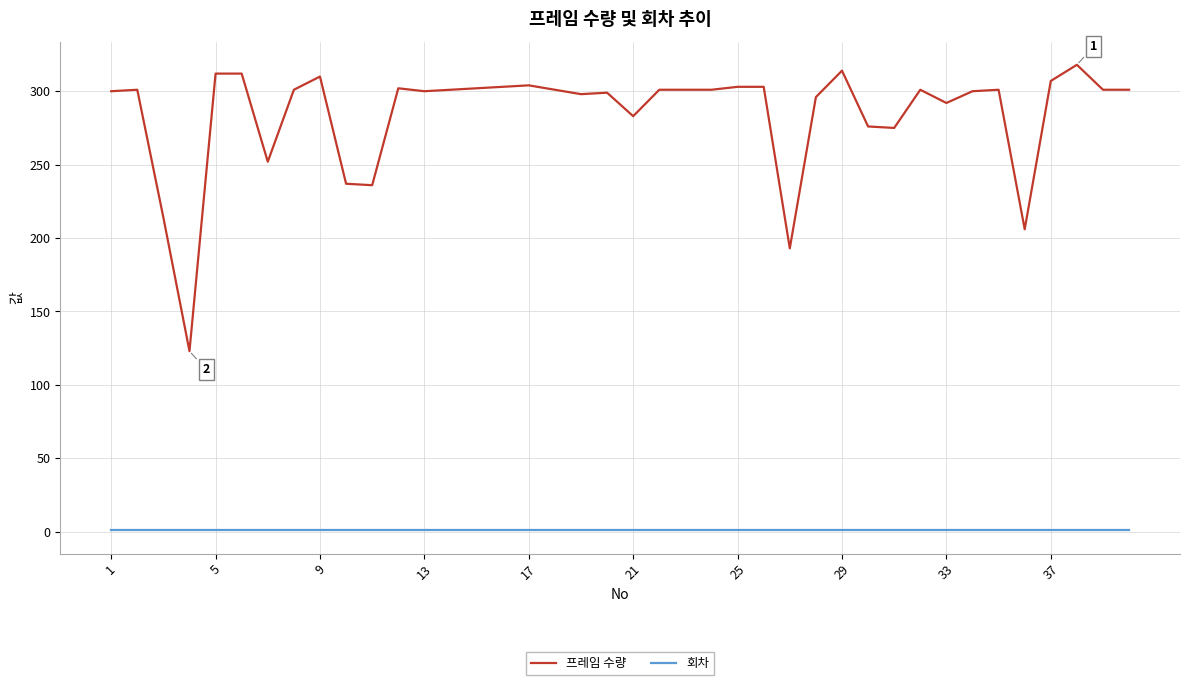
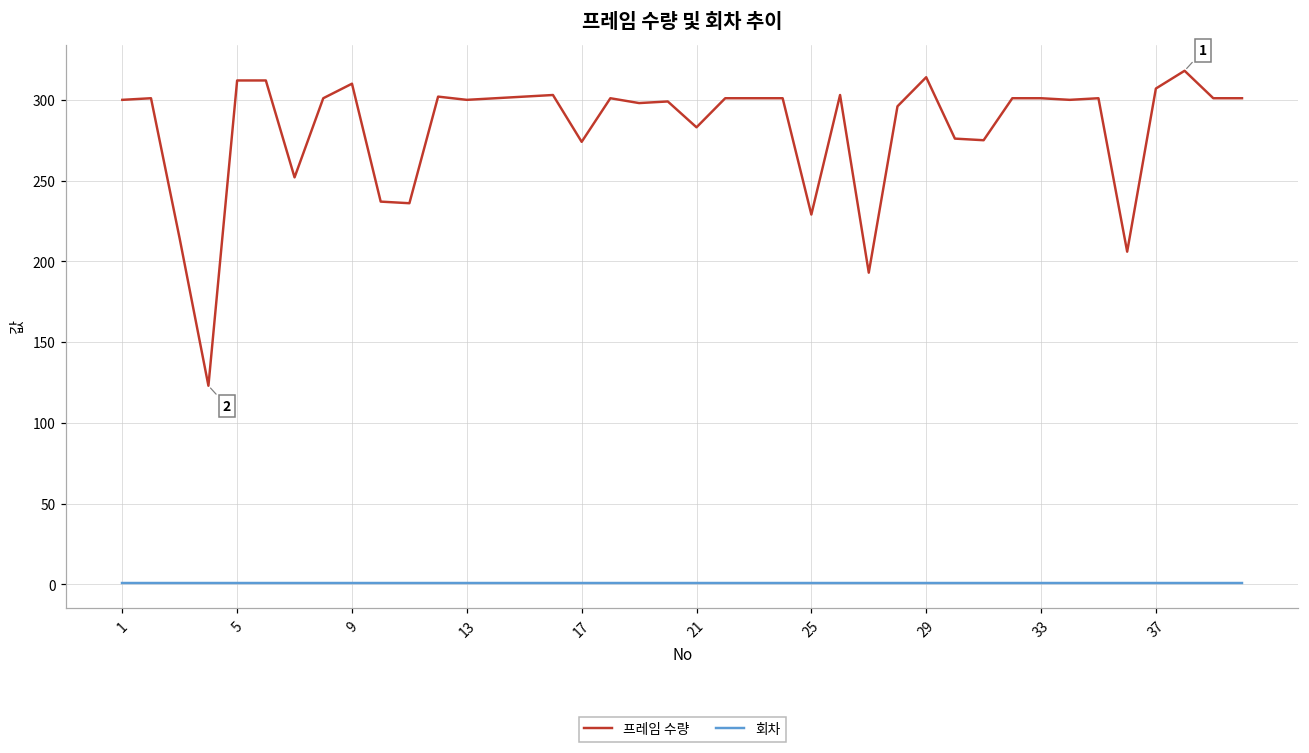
프레임 수량, 17: 304 -> 274
프레임 수량, 25: 303 -> 229
프레임 수량, 33: 292 -> 301
